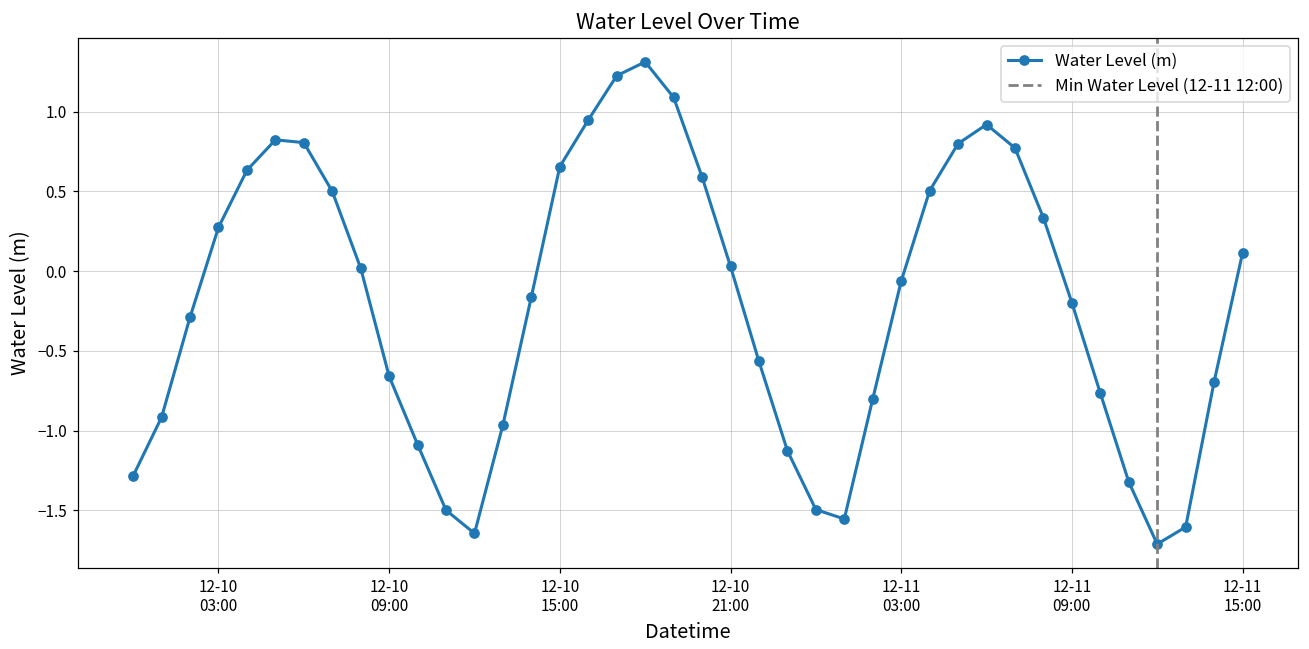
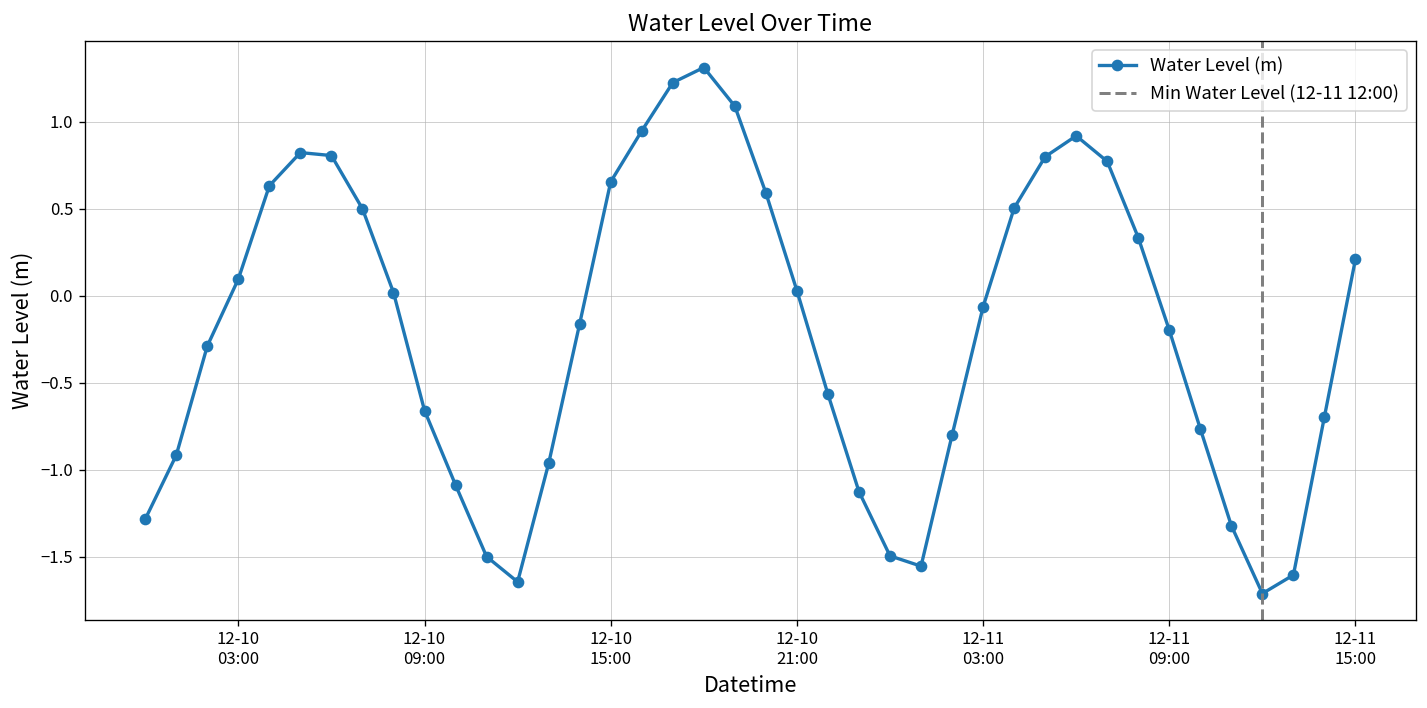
12-10 03:00: 0.27 -> 0.10
12-11 15:00: 0.11 -> 0.21
